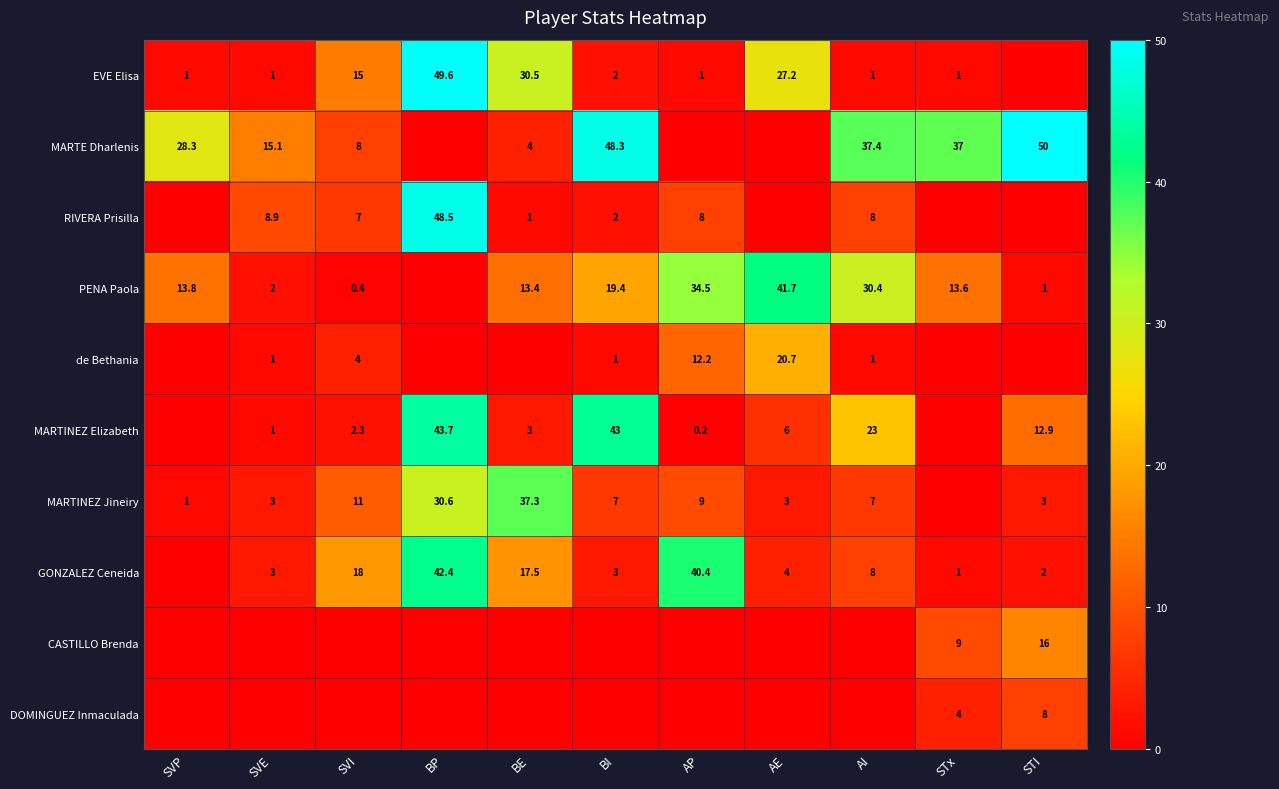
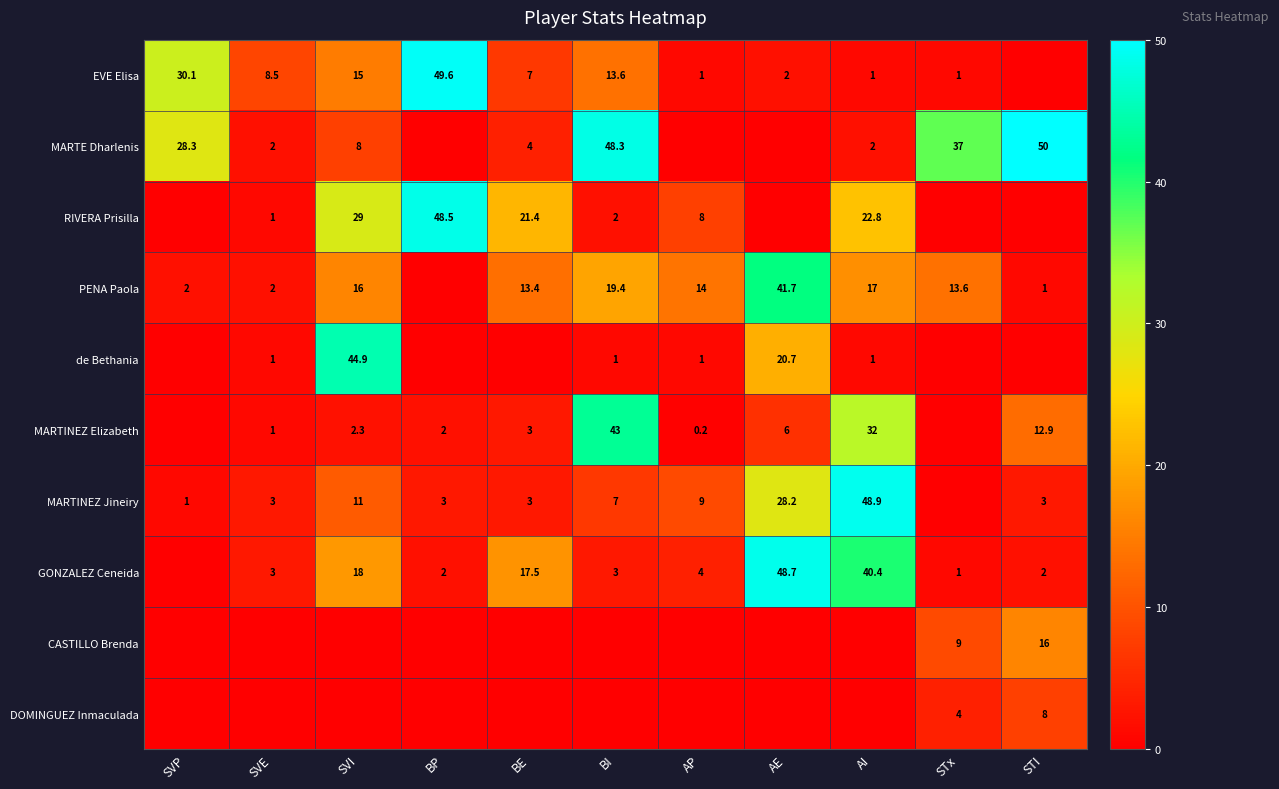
EVE Elisa, SVP: 1 -> 30.1
EVE Elisa, SVE: 1 -> 8.5
EVE Elisa, BE: 30.5 -> 7
EVE Elisa, BI: 2 -> 13.6
EVE Elisa, AE: 27.2 -> 2
MARTE Dharlenis, SVE: 15.1 -> 2
MARTE Dharlenis, AI: 37.4 -> 2
RIVERA Prisilla, SVE: 8.9 -> 1
RIVERA Prisilla, SVI: 7 -> 29
RIVERA Prisilla, BE: 1 -> 21.4
RIVERA Prisilla, AI: 8 -> 22.8
PENA Paola, SVP: 13.8 -> 2
PENA Paola, SVI: 0.4 -> 16
PENA Paola, AP: 34.5 -> 14
PENA Paola, AI: 30.4 -> 17
de Bethania, SVI: 4 -> 44.9
de Bethania, AP: 12.2 -> 1
MARTINEZ Elizabeth, BP: 43.7 -> 2
MARTINEZ Elizabeth, AI: 23 -> 32
MARTINEZ Jineiry, BP: 30.6 -> 3
MARTINEZ Jineiry, BE: 37.3 -> 3
MARTINEZ Jineiry, AE: 3 -> 28.2
MARTINEZ Jineiry, AI: 7 -> 48.9
GONZALEZ Ceneida, BP: 42.4 -> 2
GONZALEZ Ceneida, AP: 40.4 -> 4
GONZALEZ Ceneida, AE: 4 -> 48.7
GONZALEZ Ceneida, AI: 8 -> 40.4
